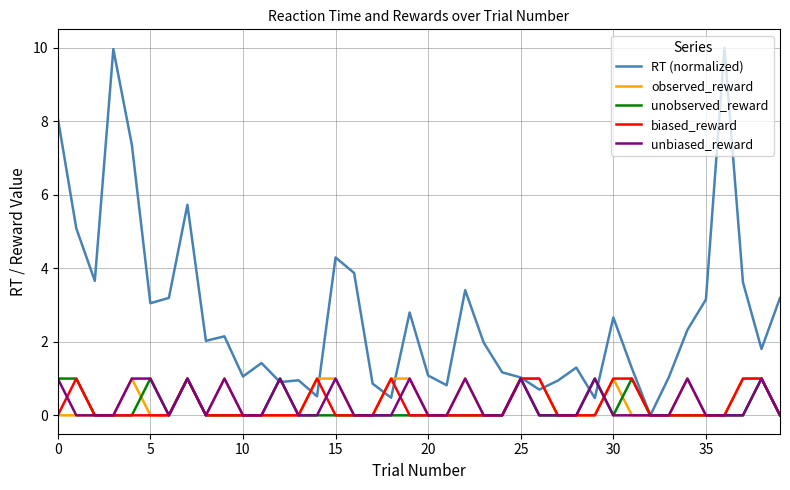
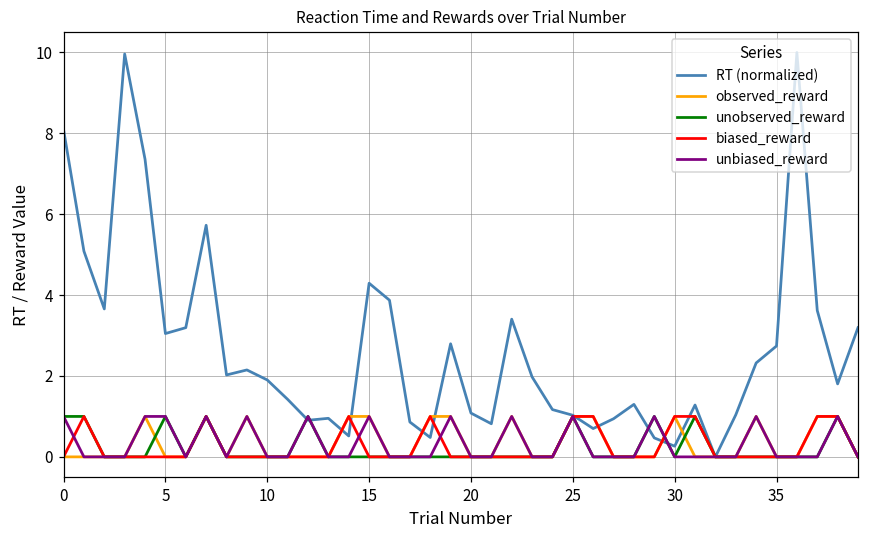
RT (normalized), 10: 1.1 -> 1.9
RT (normalized), 30: 2.7 -> 0.3
RT (normalized), 35: 3.2 -> 2.7
